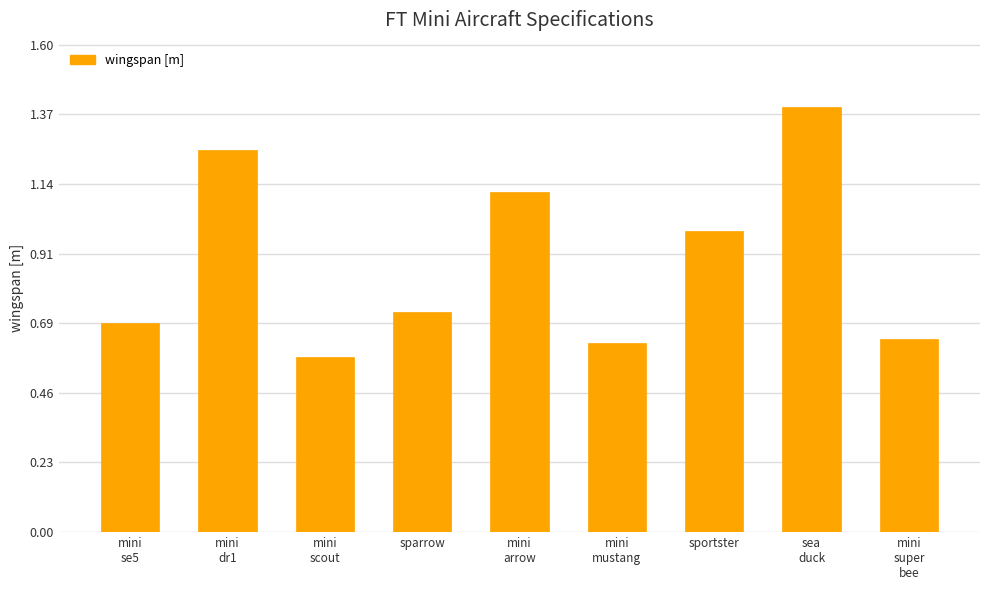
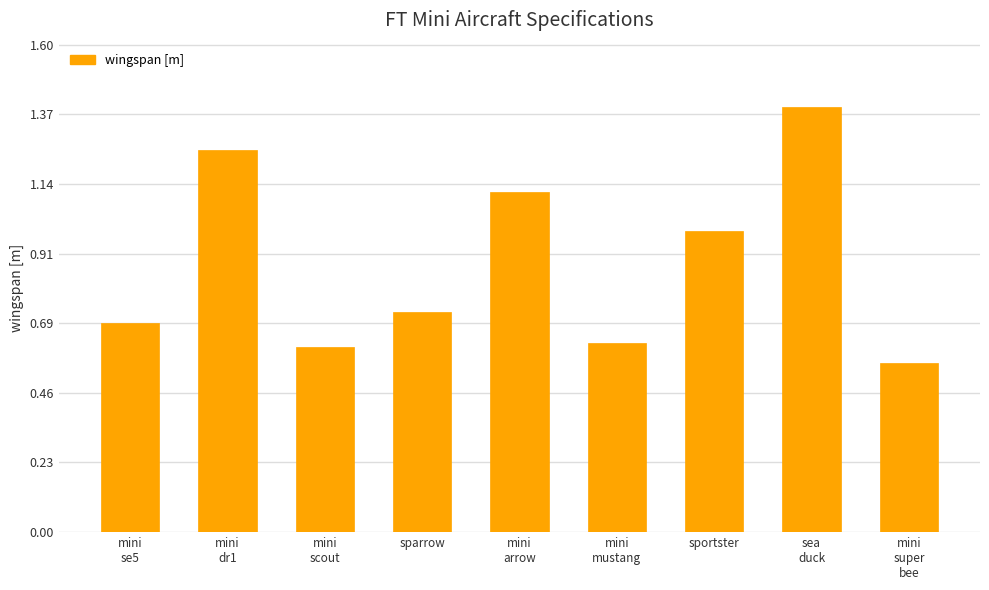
mini scout: 0.58 -> 0.61
mini super bee: 0.64 -> 0.56
